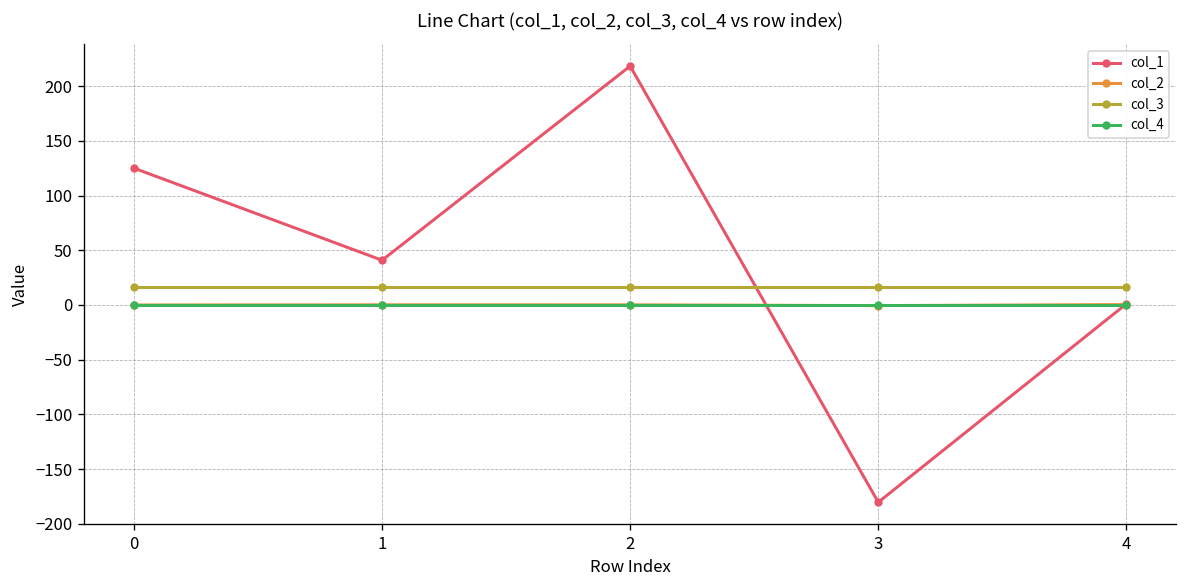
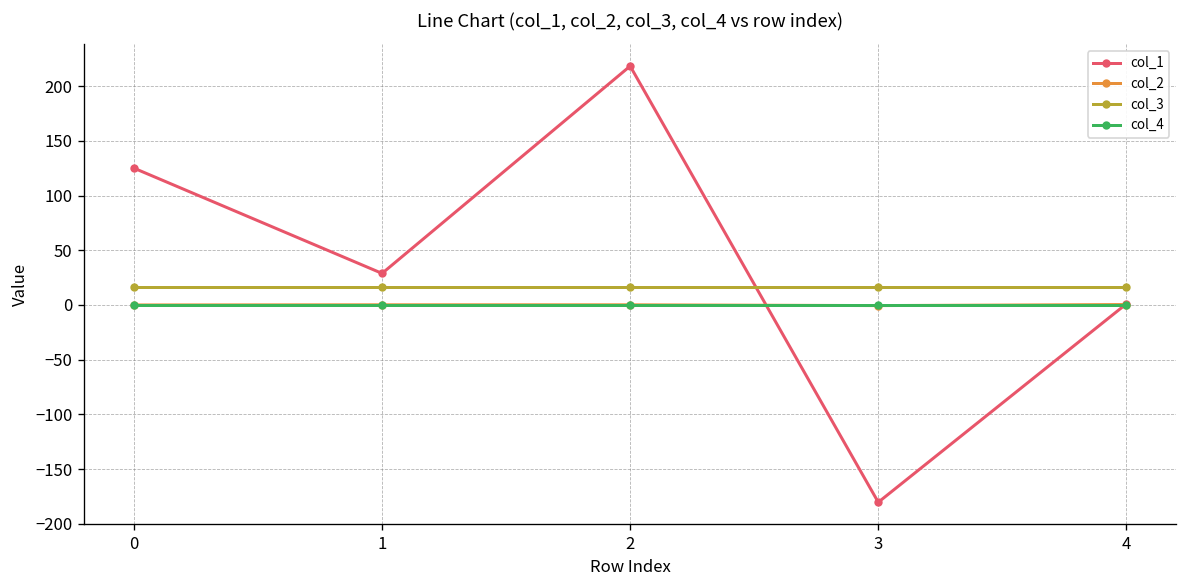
col_1, 1: 40 -> 30
